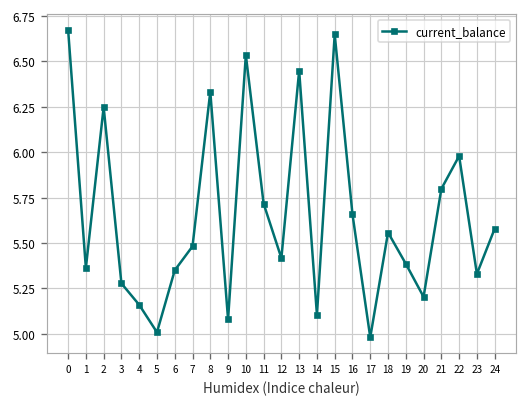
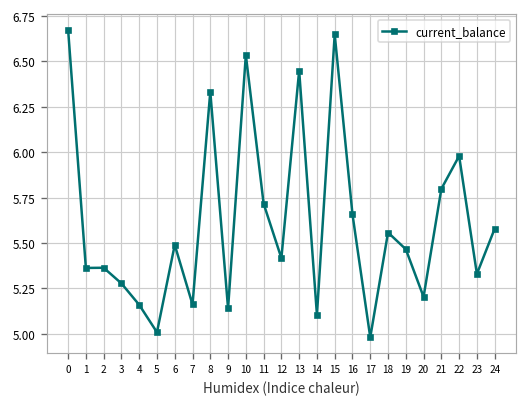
2: 6.25 -> 5.36
6: 5.35 -> 5.49
7: 5.48 -> 5.16
9: 5.08 -> 5.14
19: 5.39 -> 5.47
